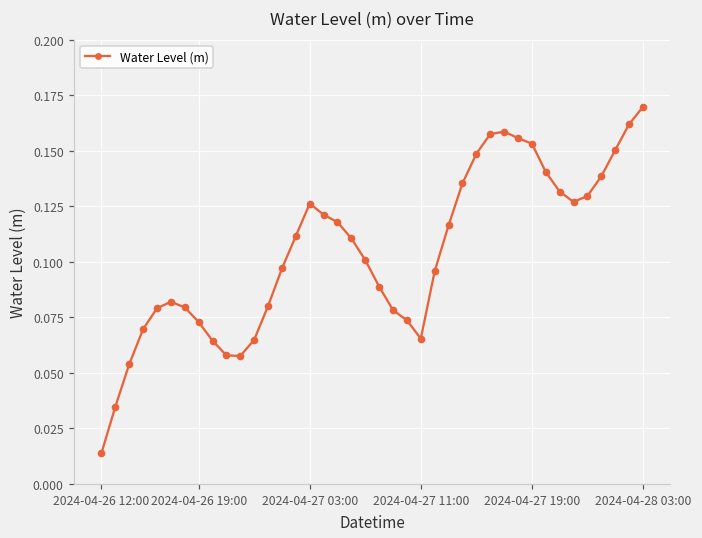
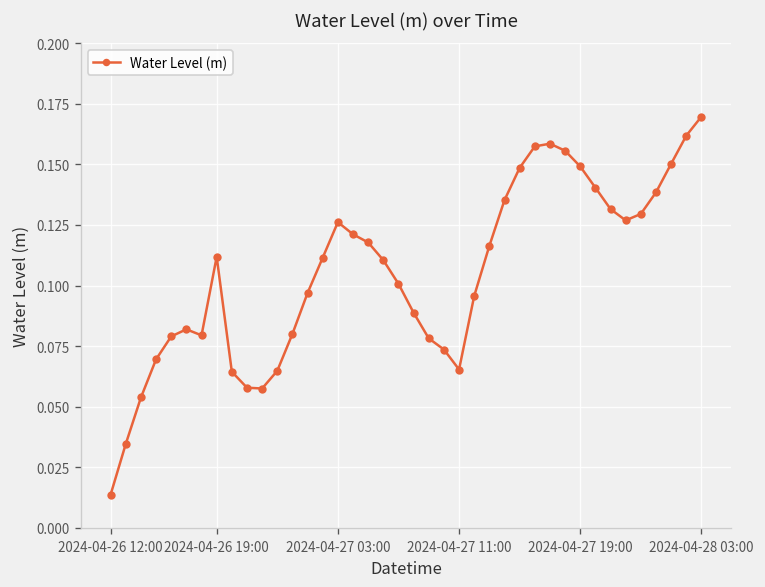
2024-04-26 19:00: 0.073 -> 0.112
2024-04-27 19:00: 0.153 -> 0.149
